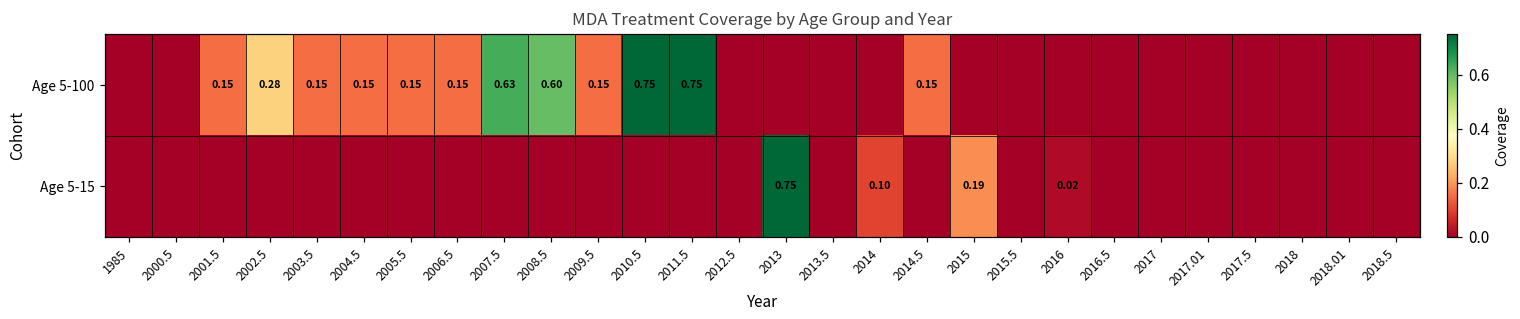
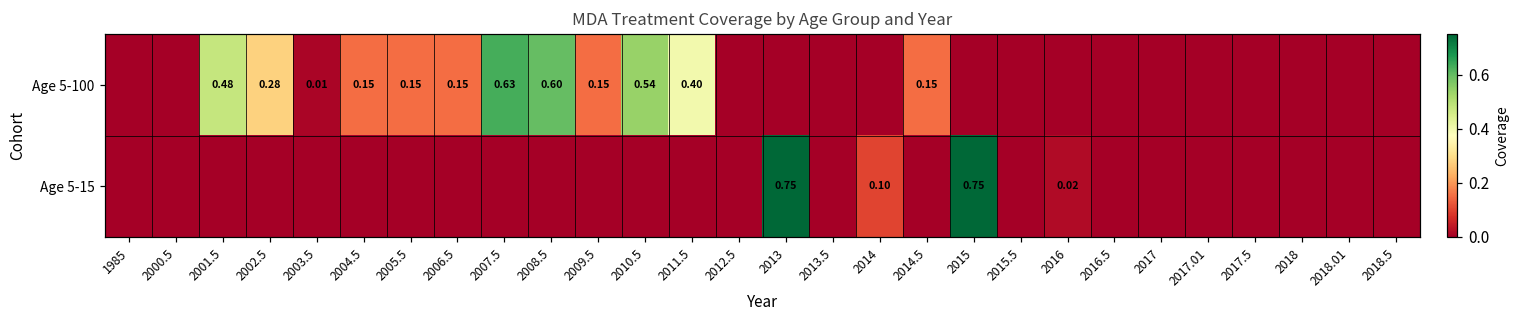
Age 5-100, 2001.5: 0.15 -> 0.48
Age 5-100, 2003.5: 0.15 -> 0.01
Age 5-100, 2010.5: 0.75 -> 0.54
Age 5-100, 2011.5: 0.75 -> 0.40
Age 5-15, 2015: 0.19 -> 0.75
